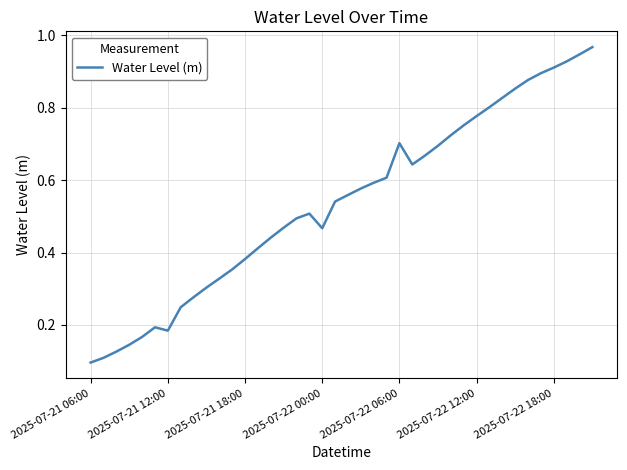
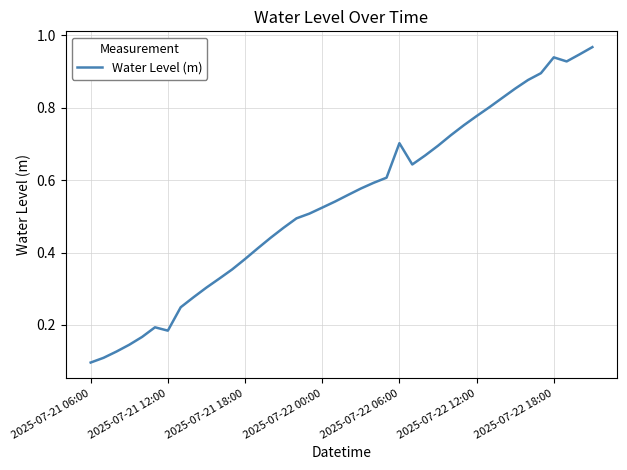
2025-07-22 00:00: 0.47 -> 0.52
2025-07-22 18:00: 0.91 -> 0.94
